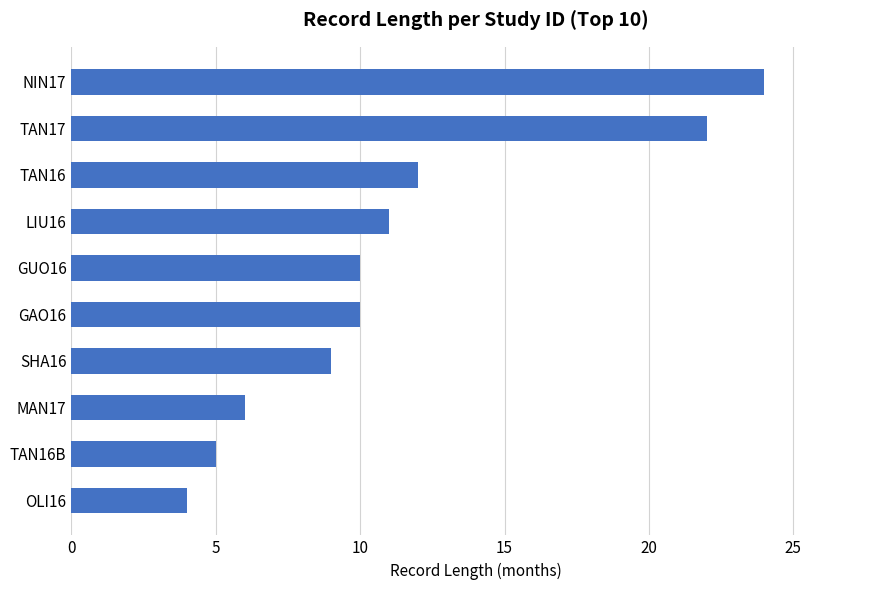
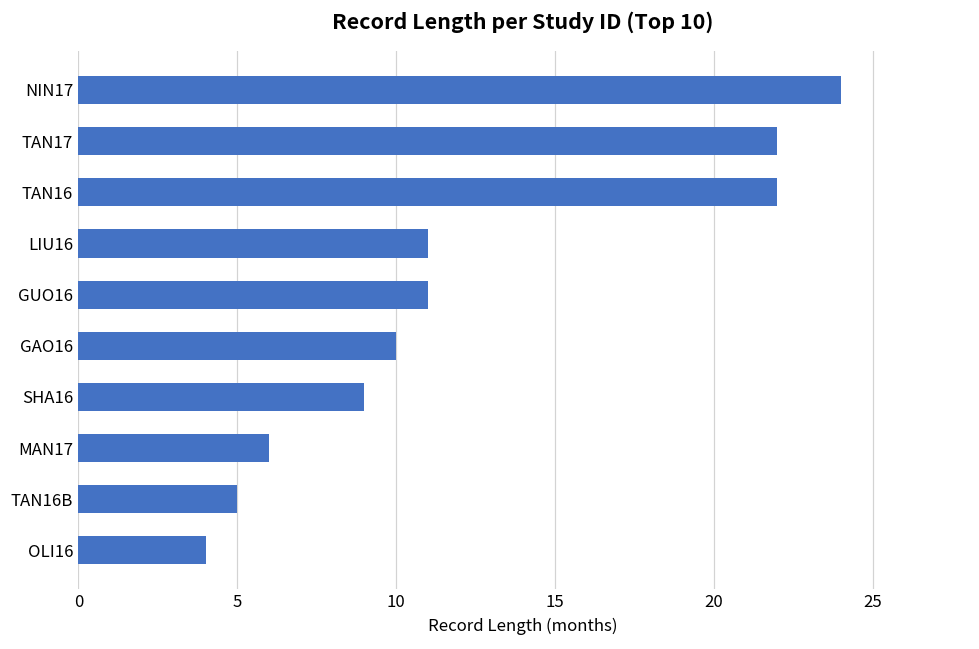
TAN16: 12 -> 22
GUO16: 10 -> 11
